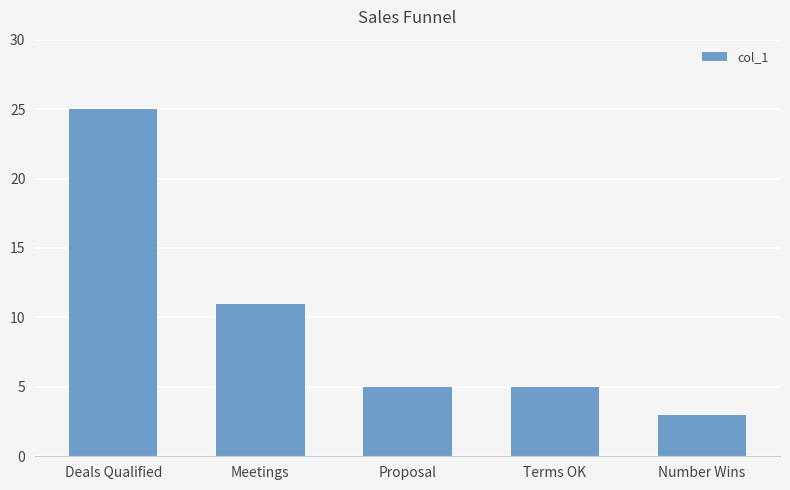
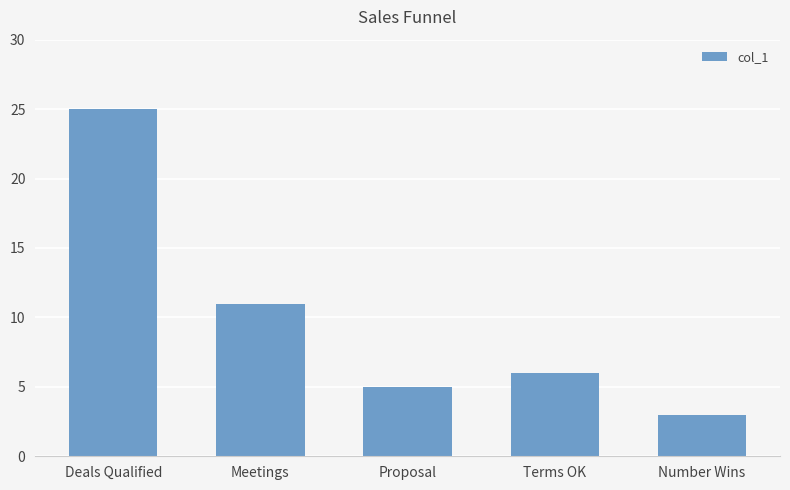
Terms OK: 5 -> 6
